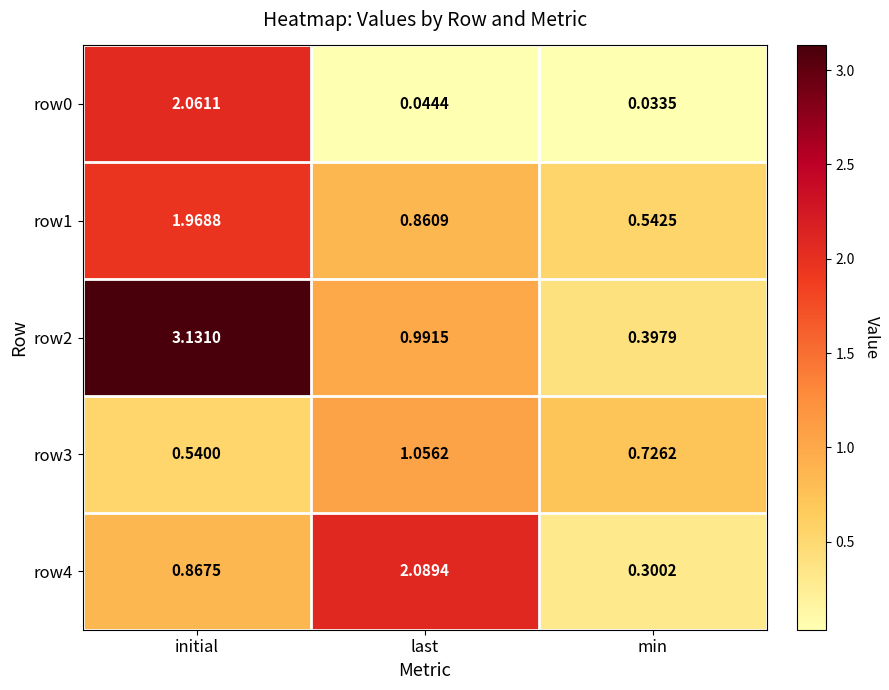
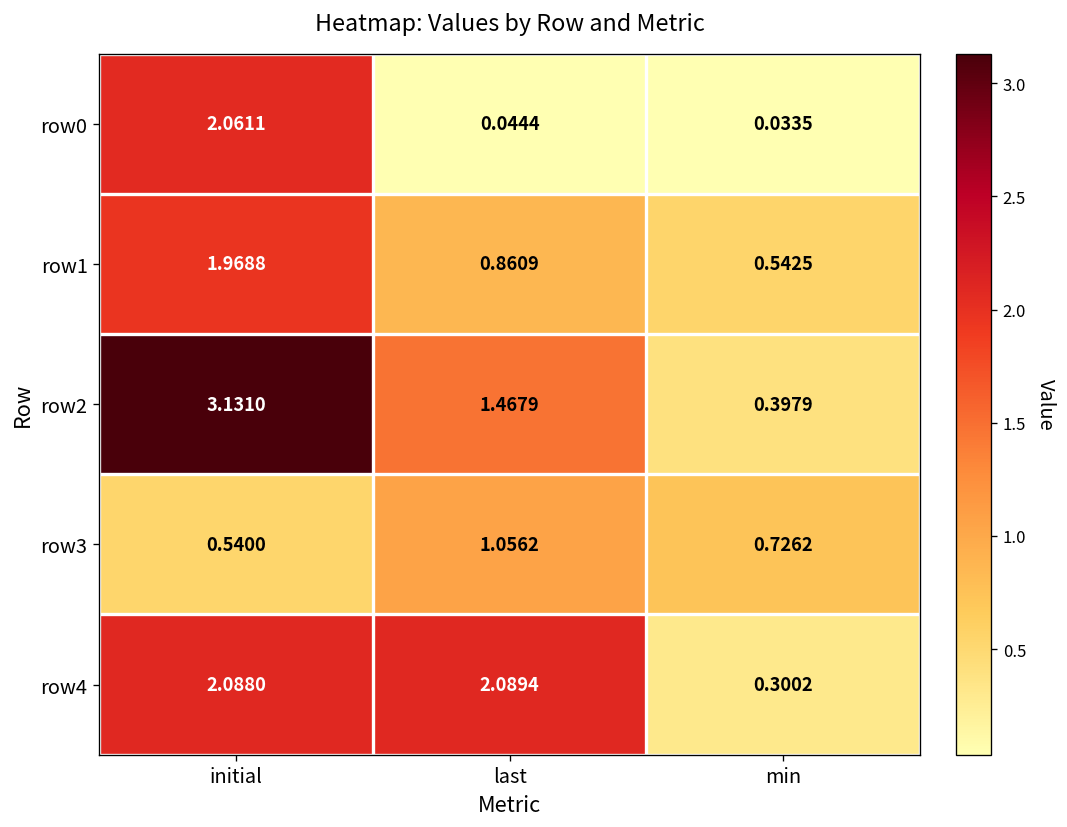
row2, last: 0.9915 -> 1.4679
row4, initial: 0.8675 -> 2.0880
